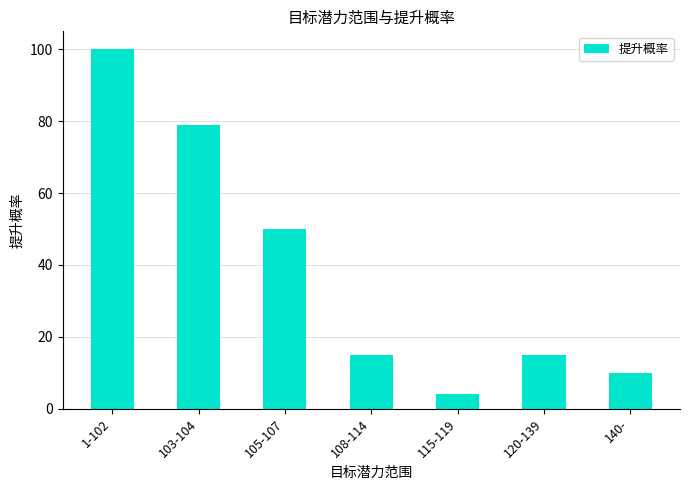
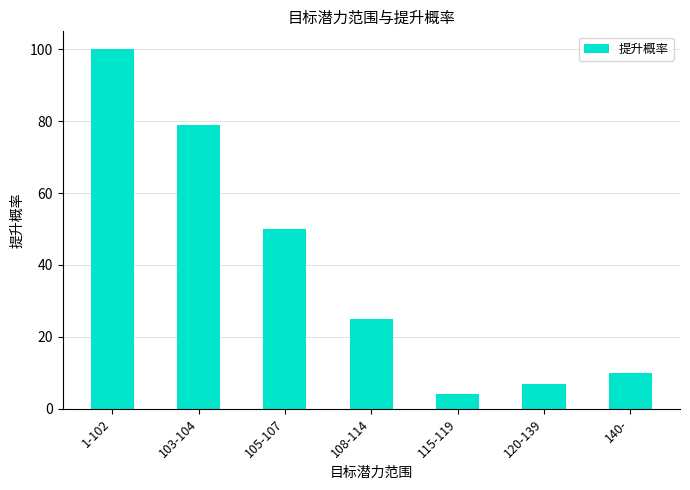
108-114: 15 -> 25
120-139: 15 -> 7
